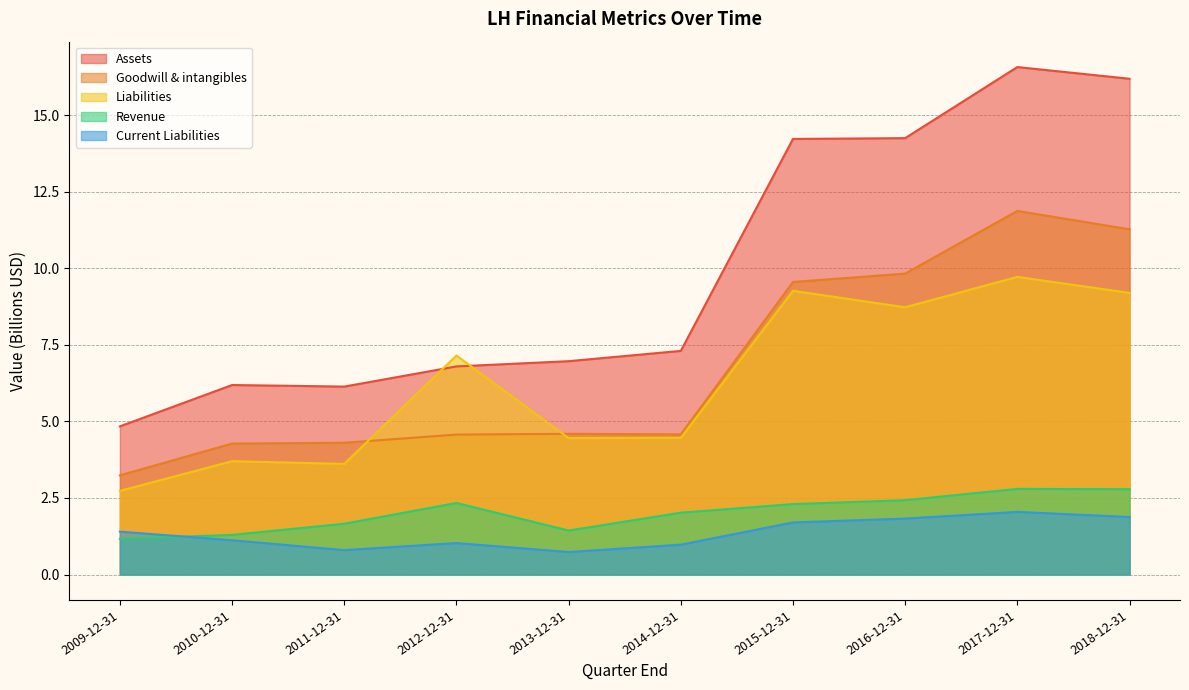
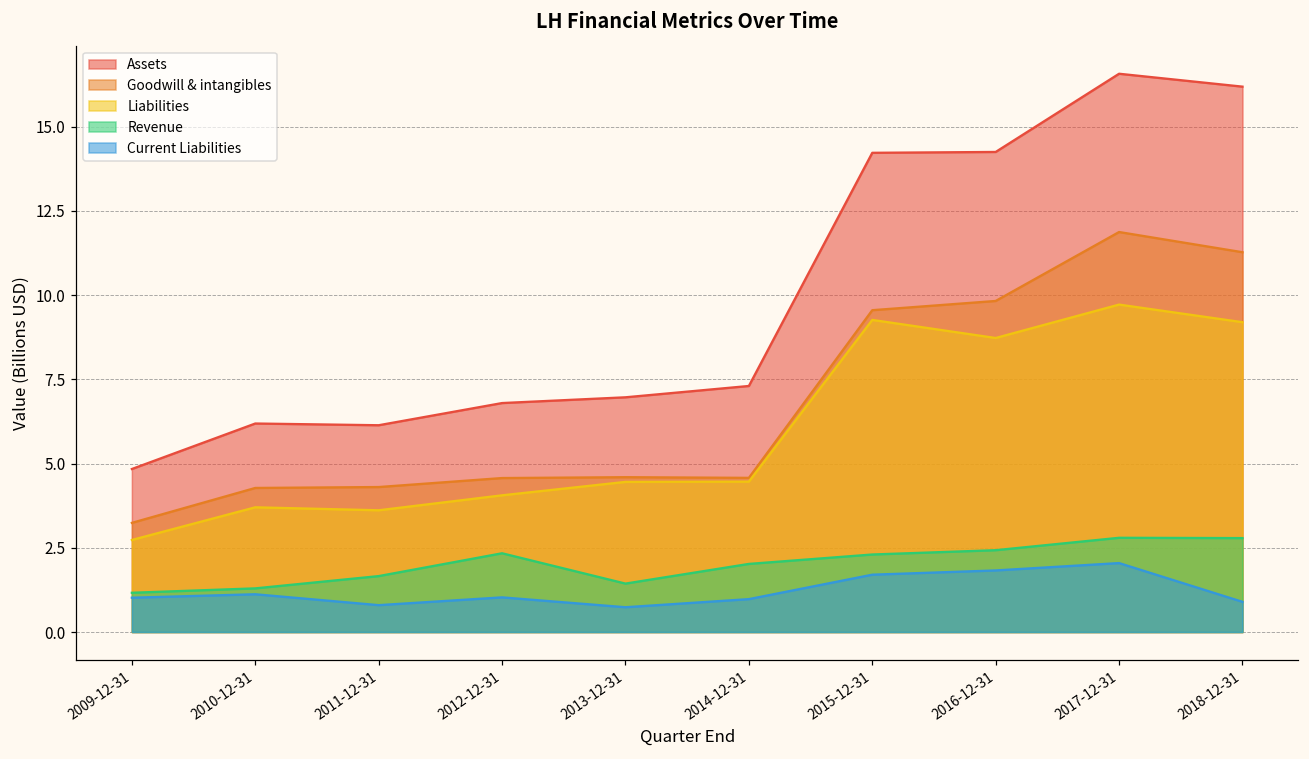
Current Liabilities, 2009-12-31: 1.4 -> 1.0
Liabilities, 2012-12-31: 7.1 -> 4.1
Current Liabilities, 2018-12-31: 1.9 -> 0.9
